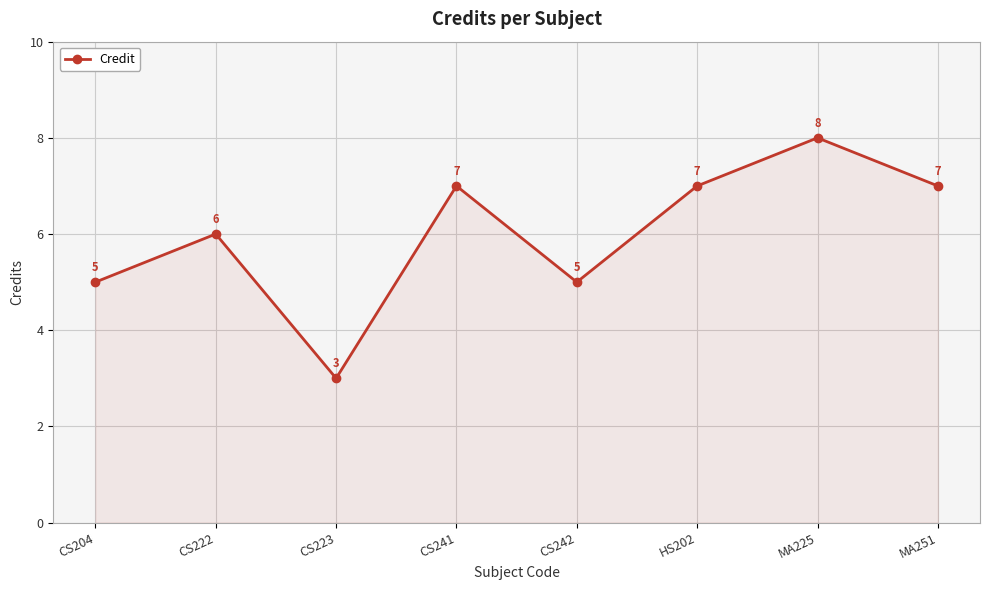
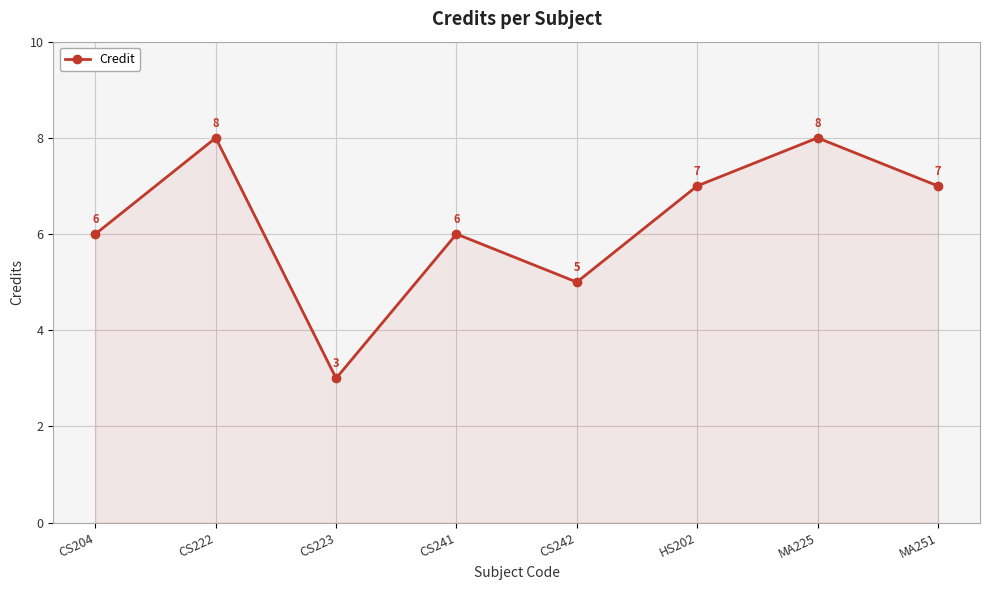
CS204: 5 -> 6
CS222: 6 -> 8
CS241: 7 -> 6
